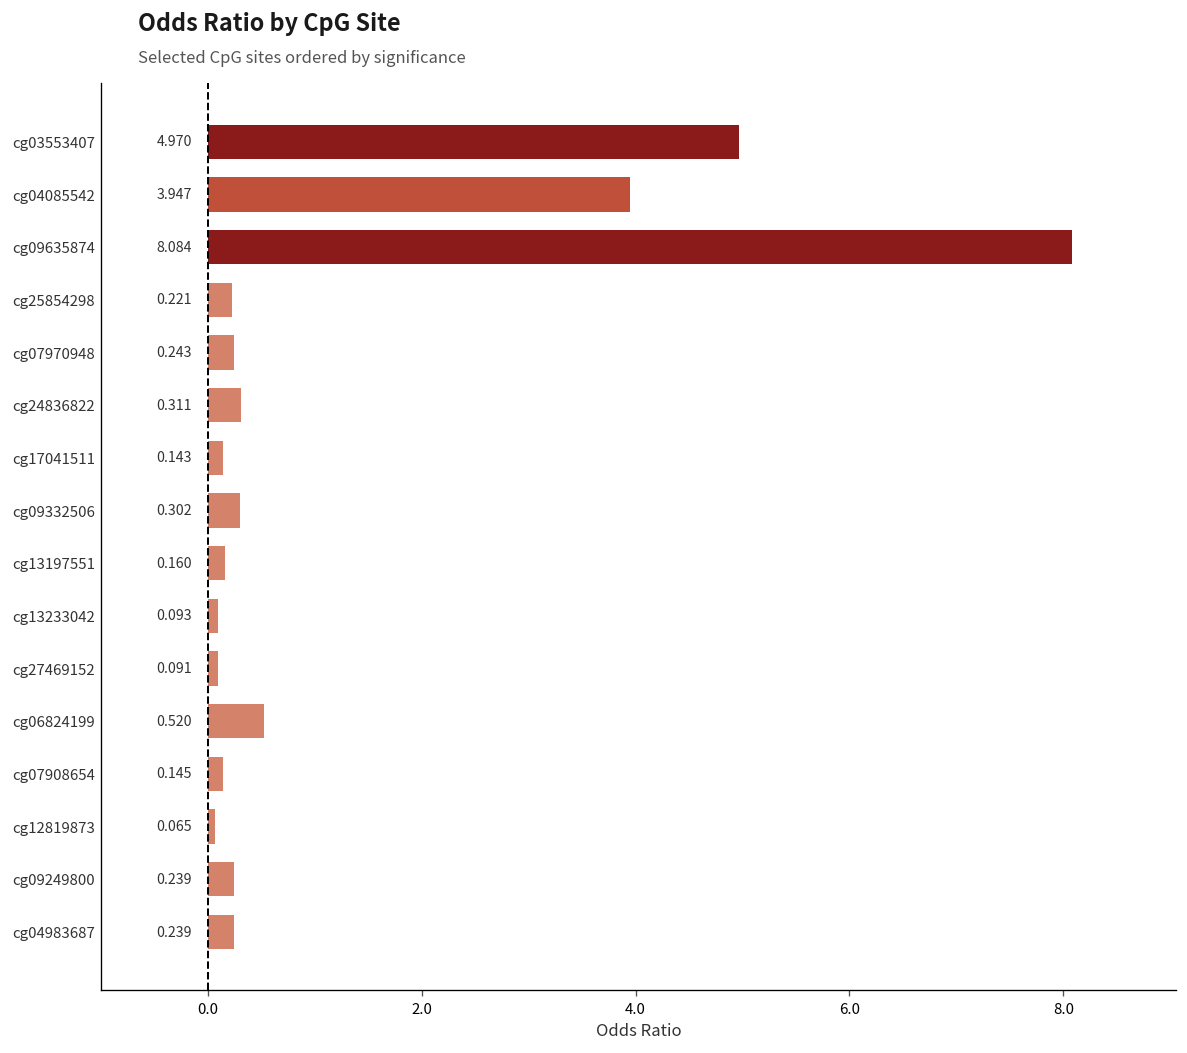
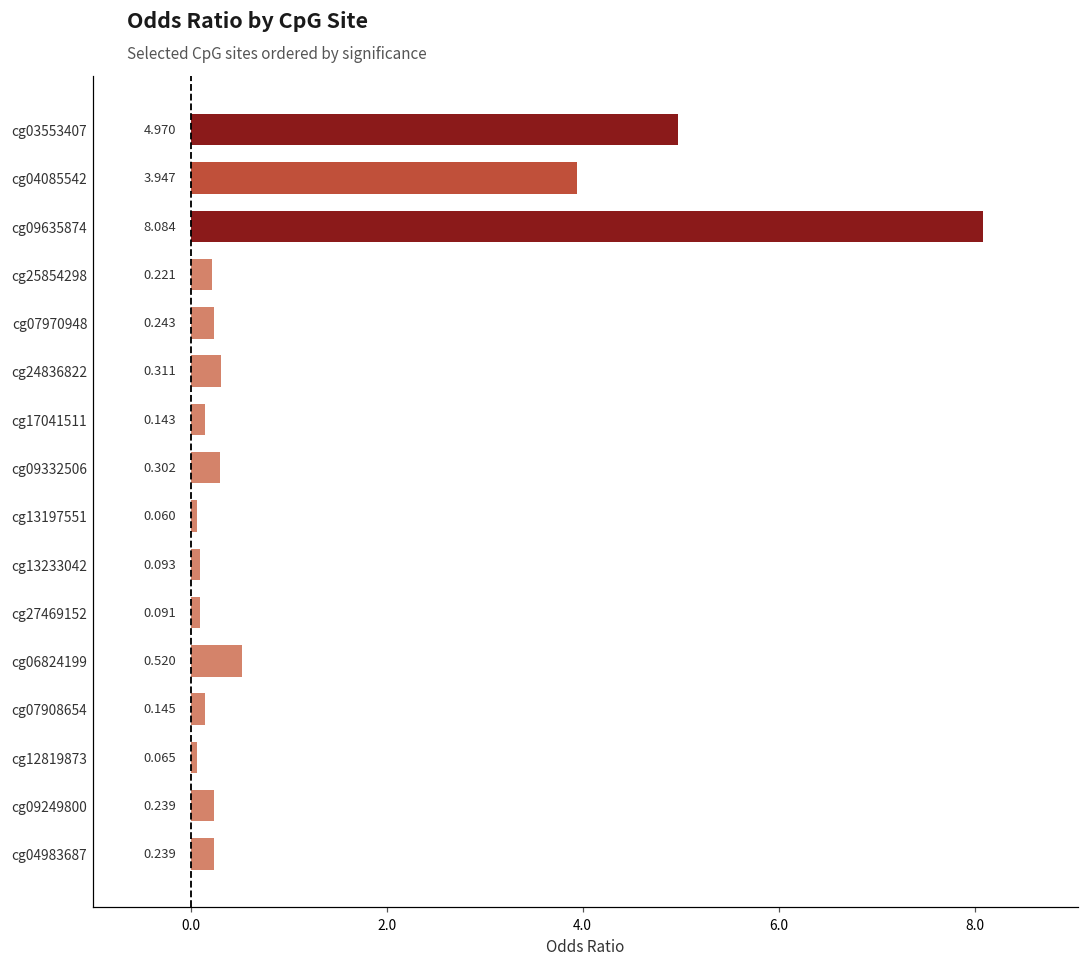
cg13197551: 0.160 -> 0.060
